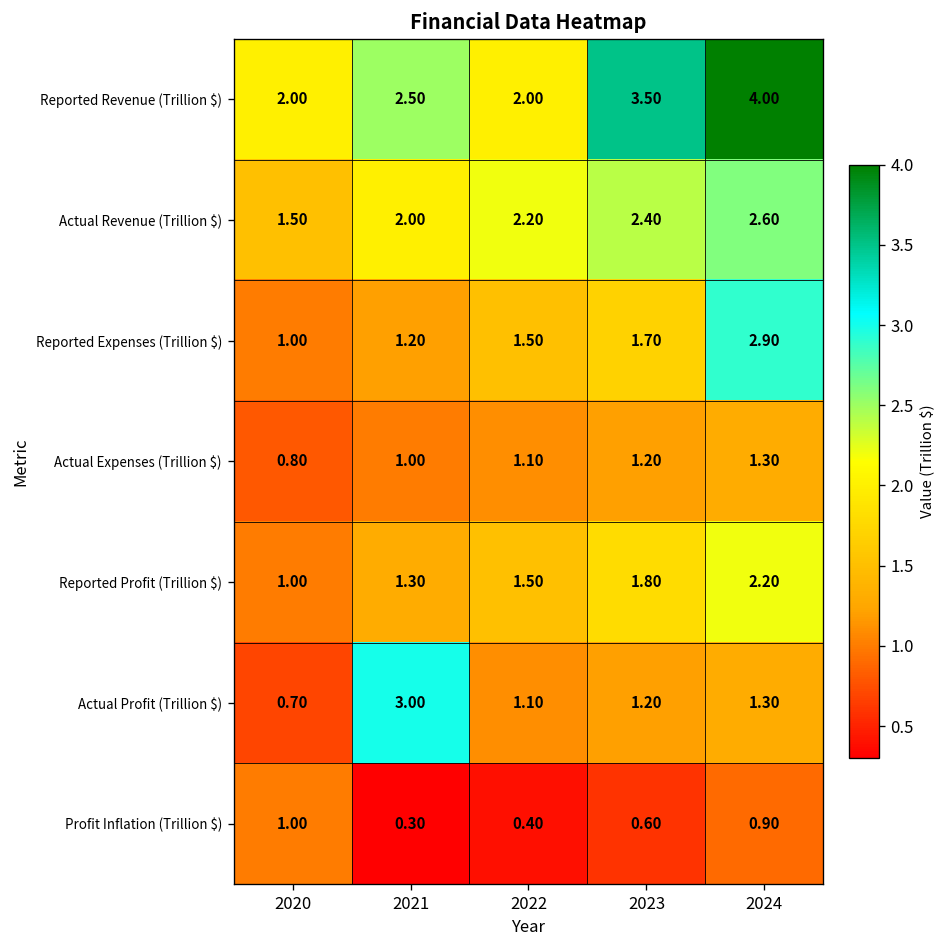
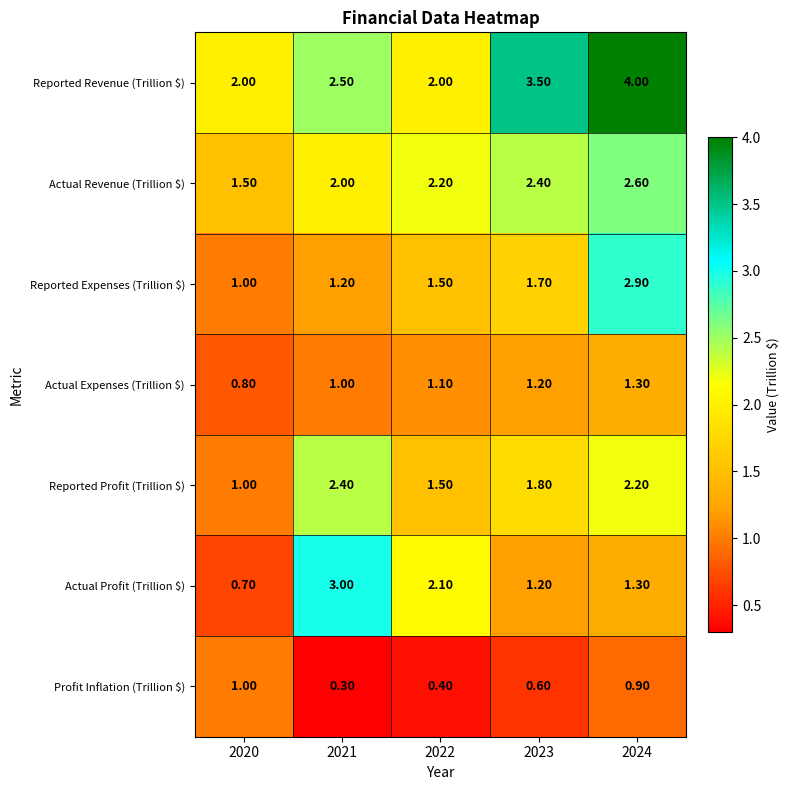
Reported Profit (Trillion $), 2021: 1.30 -> 2.40
Actual Profit (Trillion $), 2022: 1.10 -> 2.10
